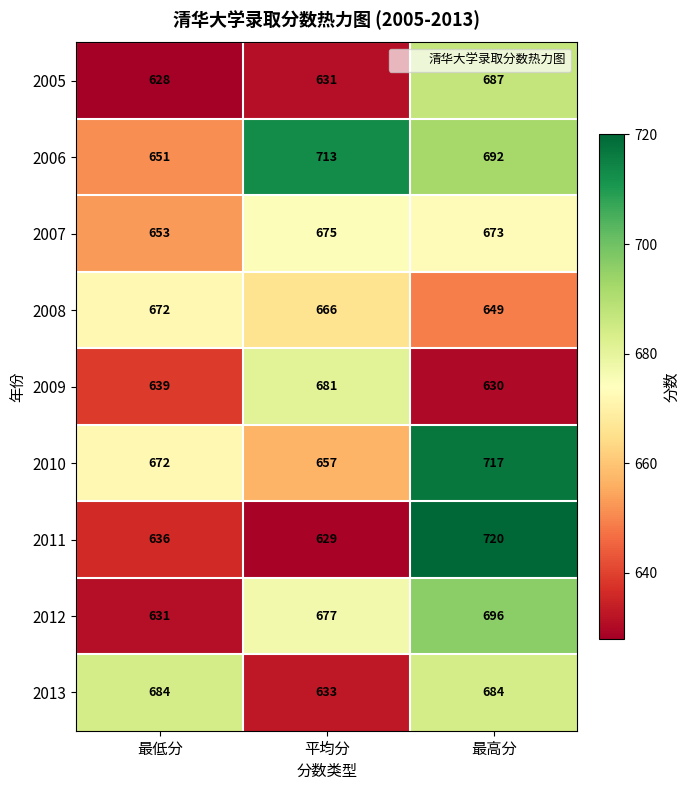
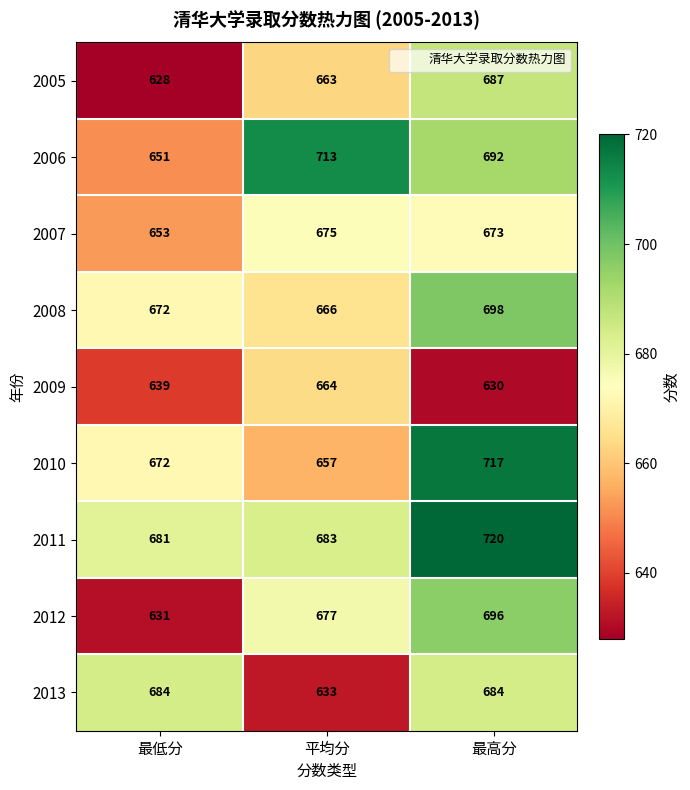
2005, 平均分: 631 -> 663
2008, 最高分: 649 -> 698
2009, 平均分: 681 -> 664
2011, 最低分: 636 -> 681
2011, 平均分: 629 -> 683
